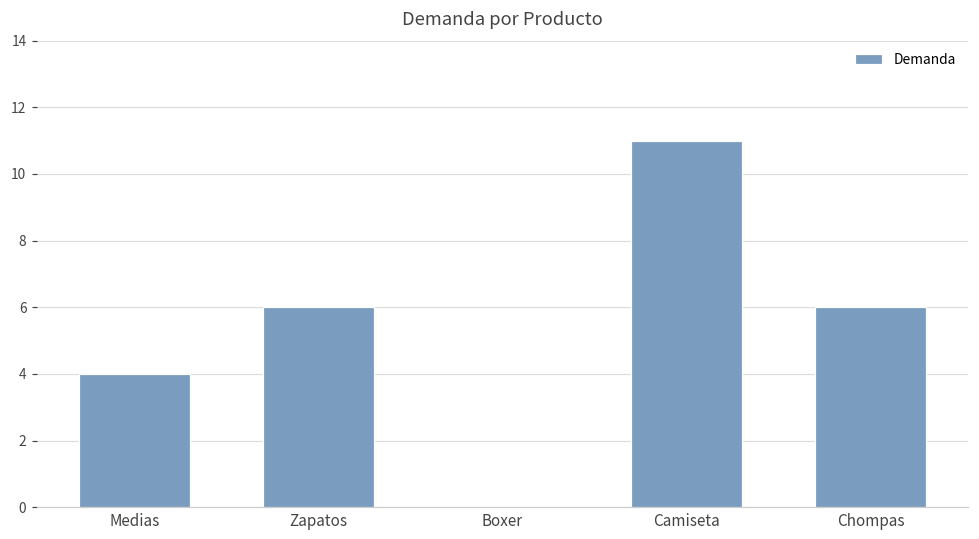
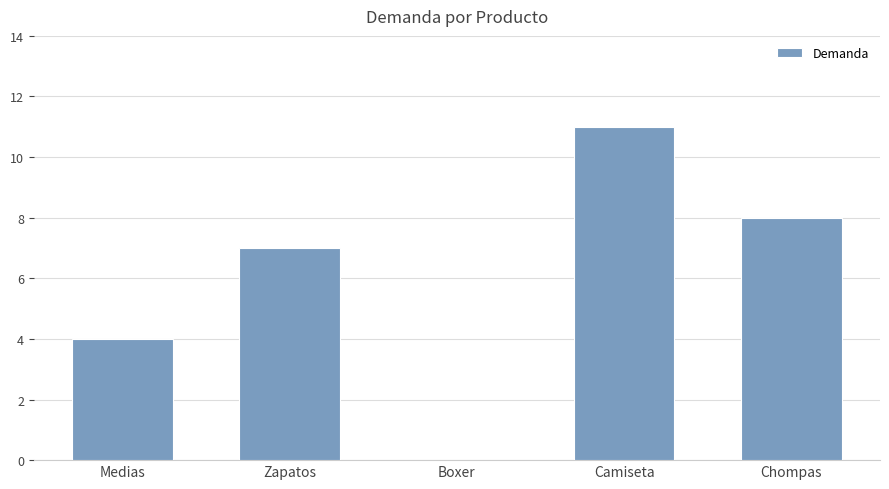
Zapatos: 6 -> 7
Chompas: 6 -> 8
